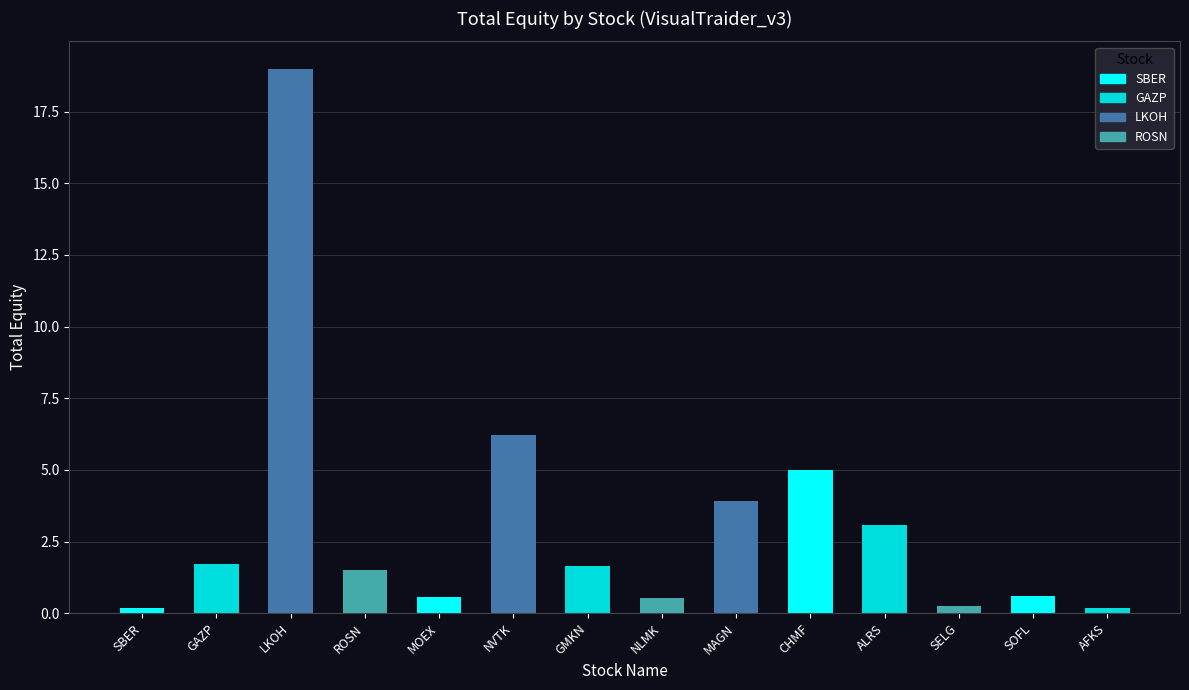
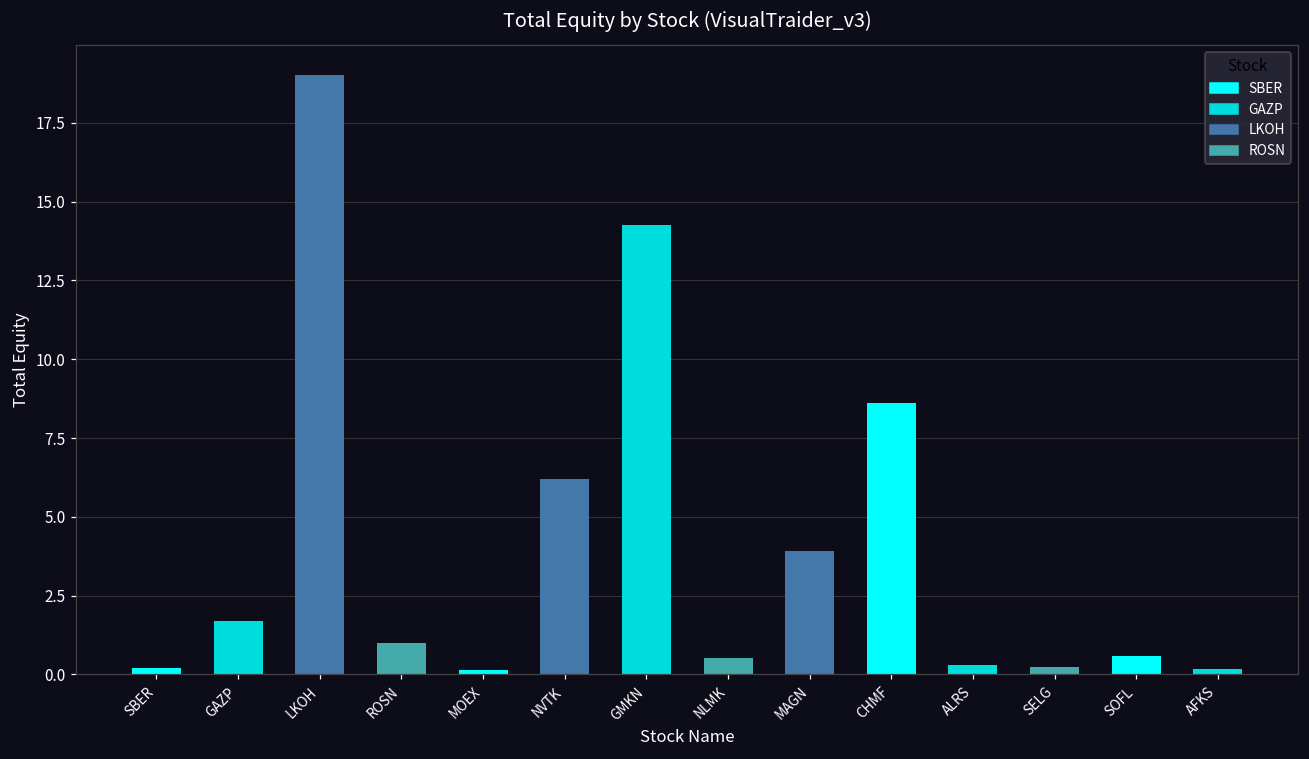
ROSN: 1.5 -> 1.0
MOEX: 0.6 -> 0.1
GMKN: 1.6 -> 14.3
CHMF: 5.0 -> 8.6
ALRS: 3.1 -> 0.3
